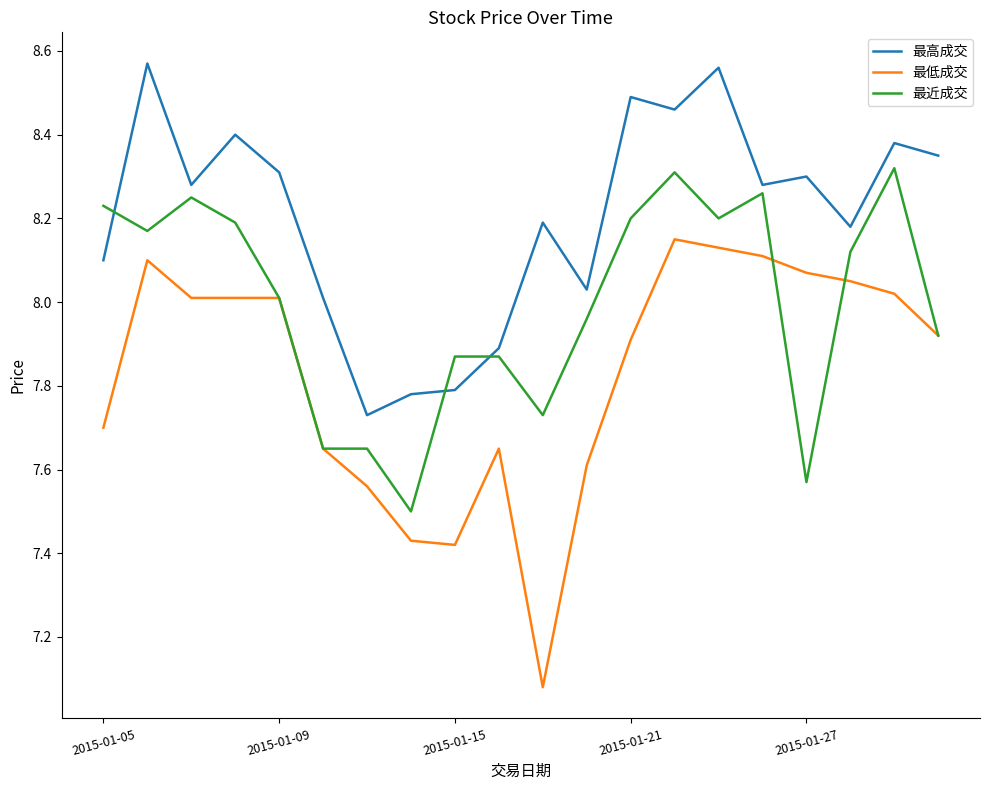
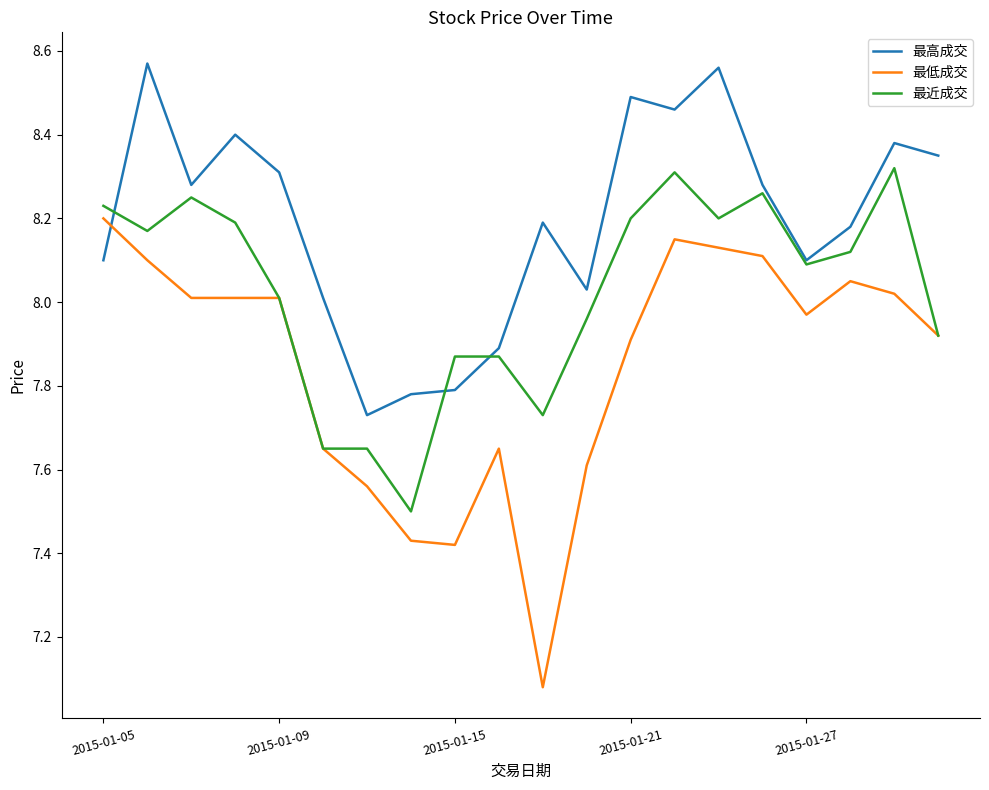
最低成交, 2015-01-05: 7.7 -> 8.2
最高成交, 2015-01-27: 8.3 -> 8.1
最低成交, 2015-01-27: 8.07 -> 7.97
最近成交, 2015-01-27: 7.57 -> 8.09
